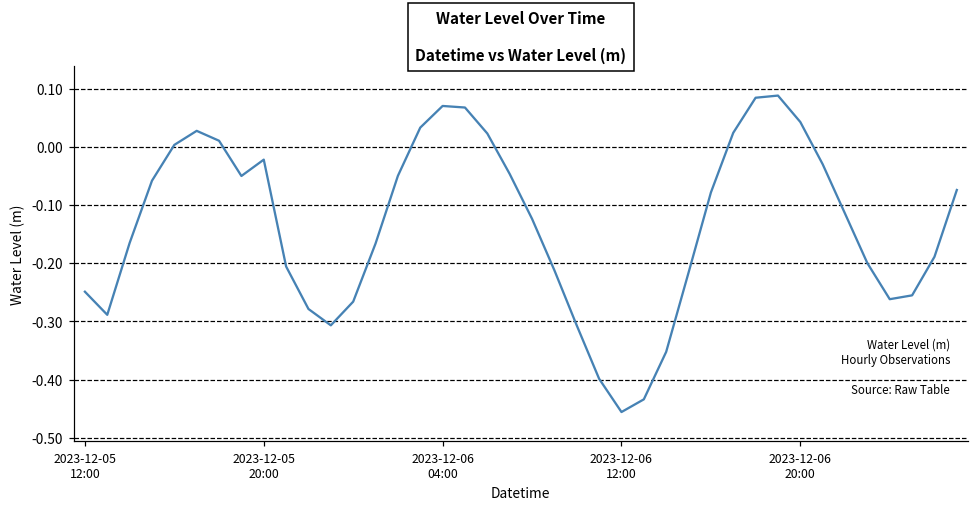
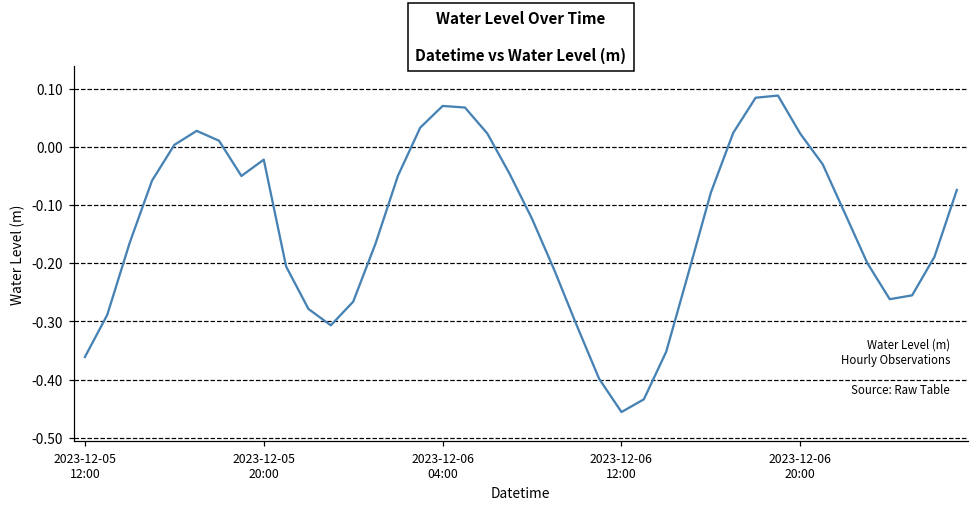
2023-12-05 12:00: -0.25 -> -0.36
2023-12-06 20:00: 0.04 -> 0.02
